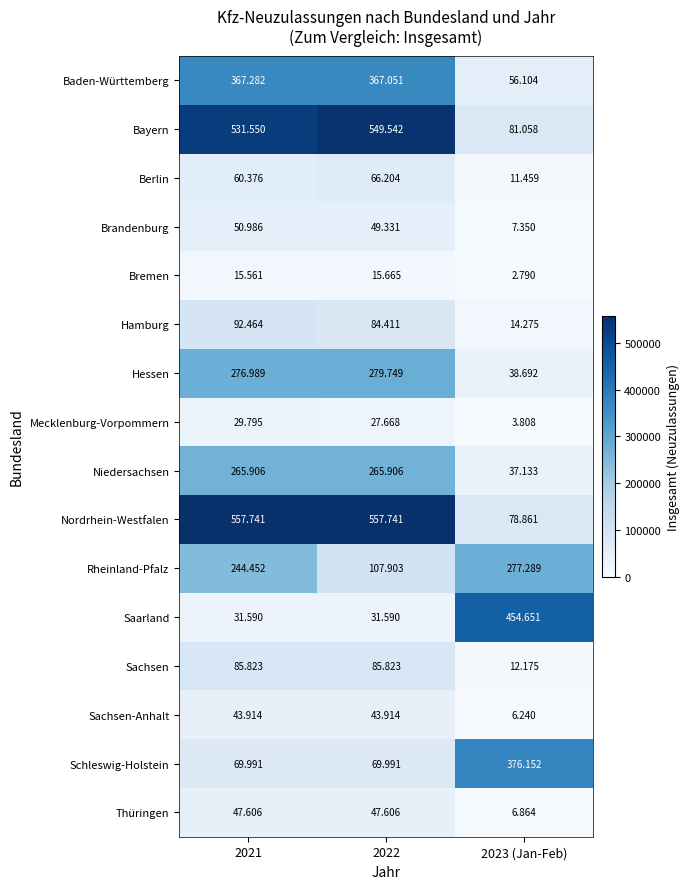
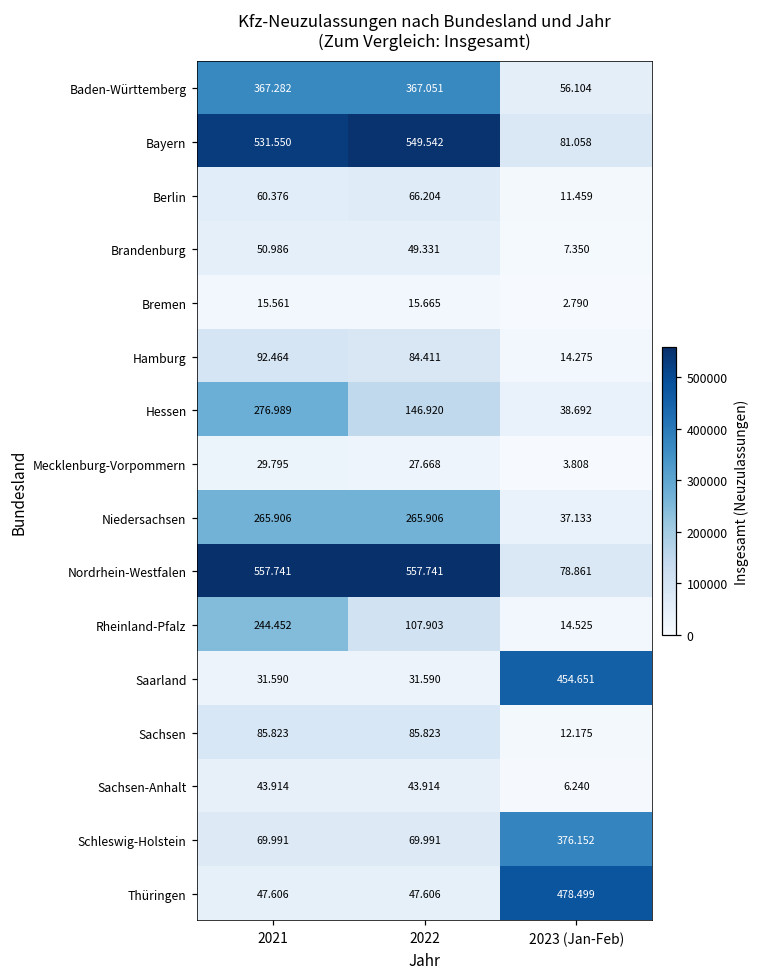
Hessen, 2022: 279.749 -> 146.920
Rheinland-Pfalz, 2023 (Jan-Feb): 277.289 -> 14.525
Thüringen, 2023 (Jan-Feb): 6.864 -> 478.499
